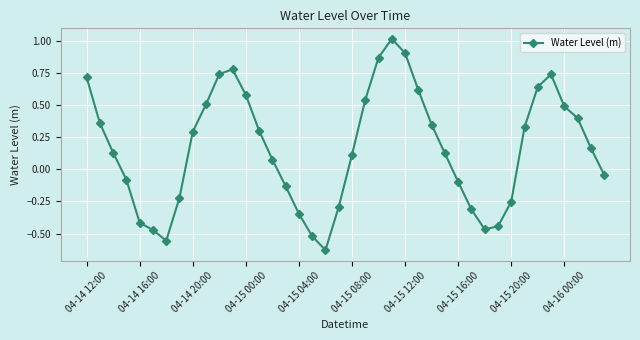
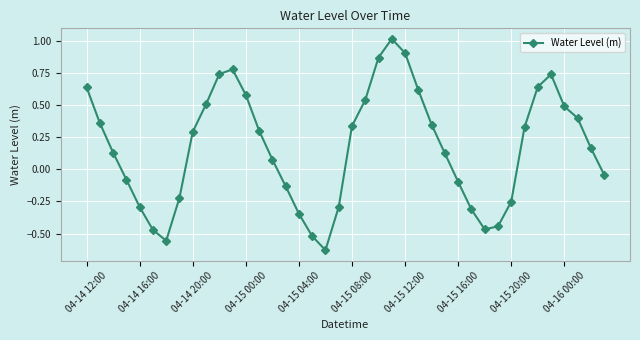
04-14 12:00: 0.71 -> 0.64
04-14 16:00: -0.42 -> -0.29
04-15 08:00: 0.11 -> 0.34
